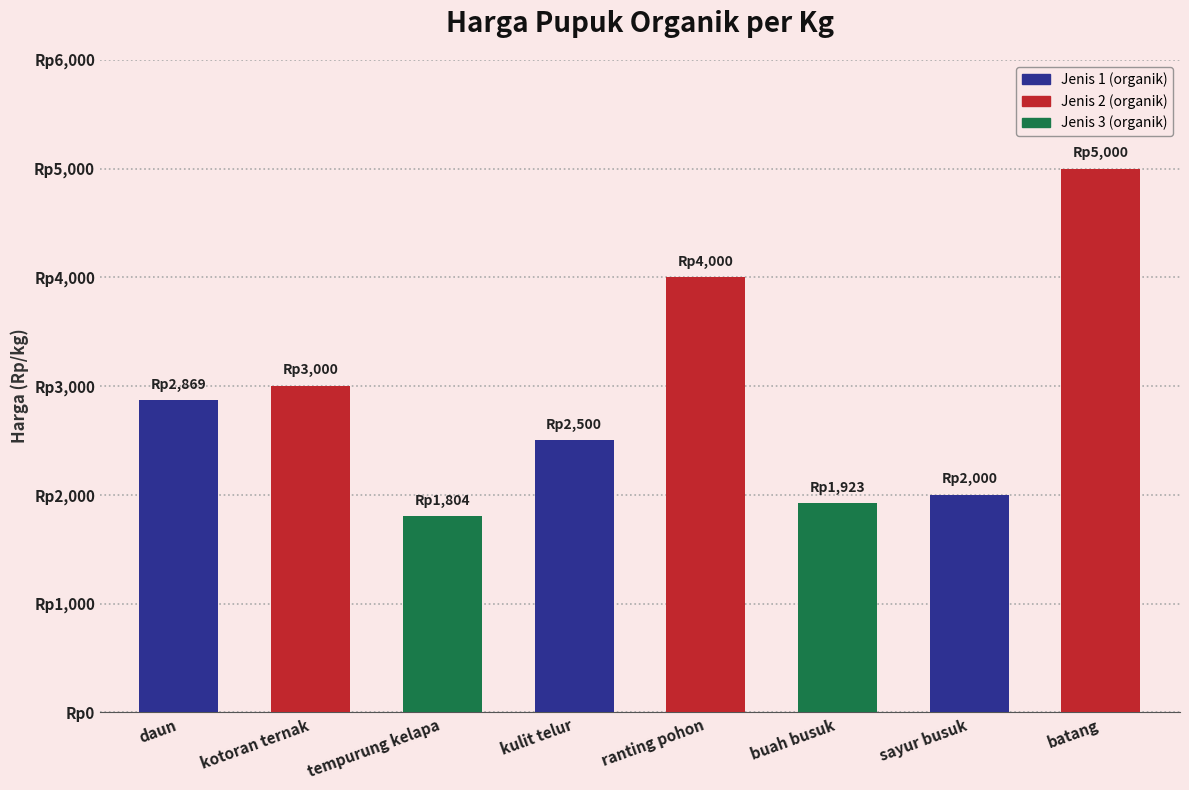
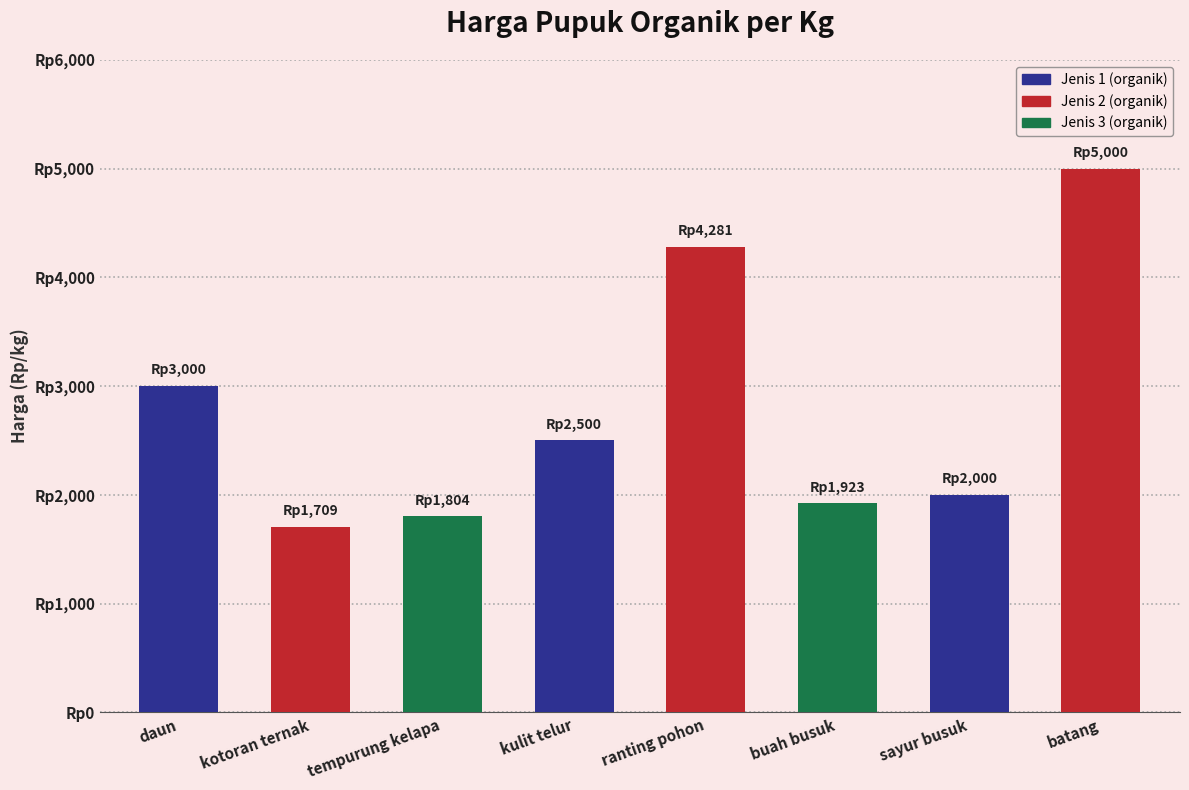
daun: 2,869 -> 3,000
kotoran ternak: 3,000 -> 1,709
ranting pohon: 4,000 -> 4,281
